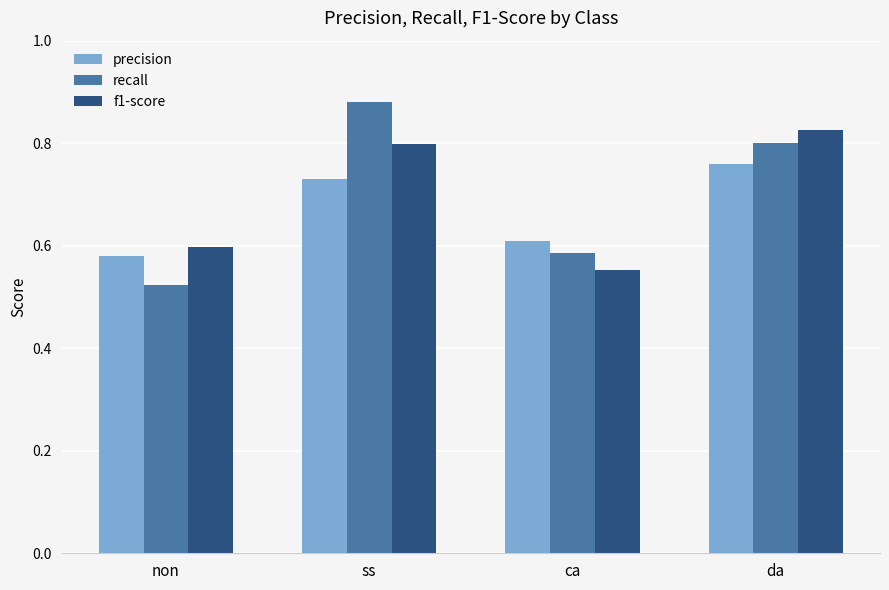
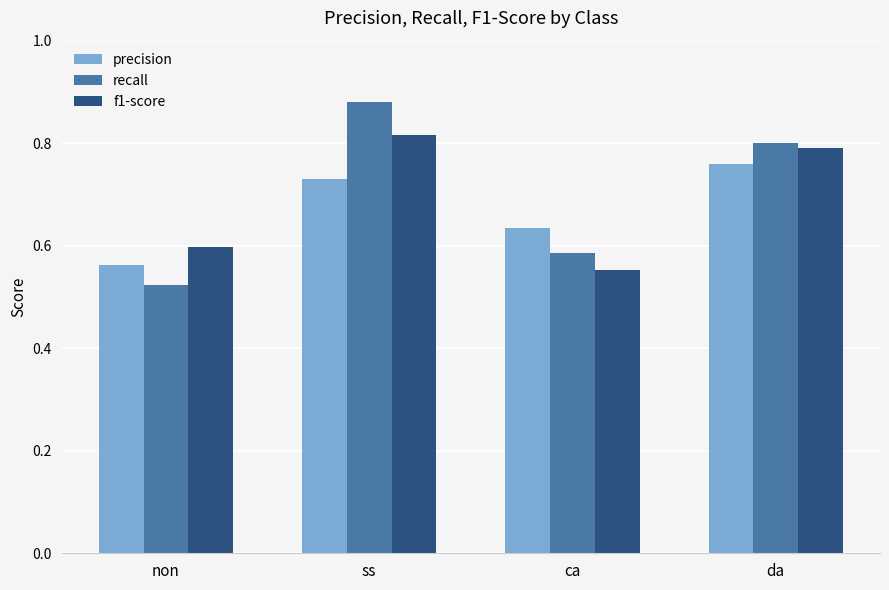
precision, non: 0.58 -> 0.56
f1-score, ss: 0.80 -> 0.82
precision, ca: 0.61 -> 0.64
f1-score, da: 0.83 -> 0.79
